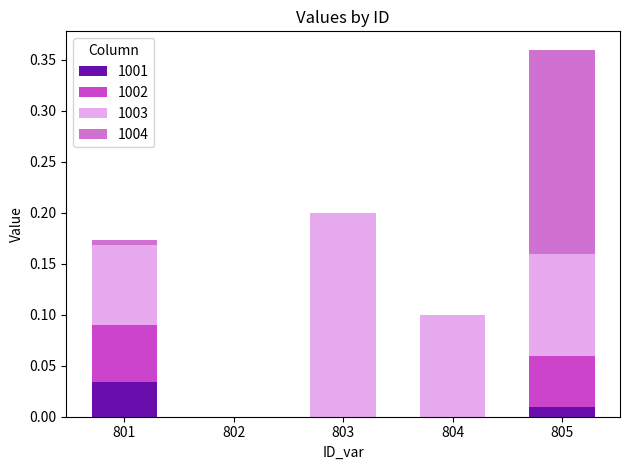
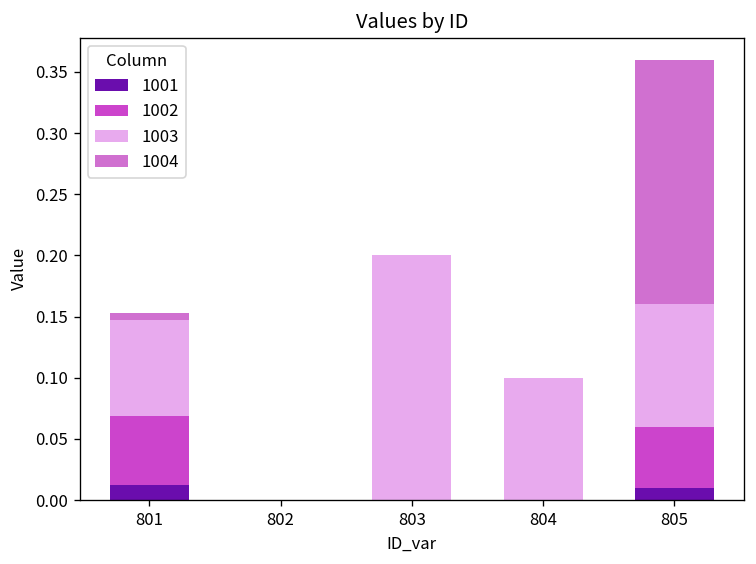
1001, 801: 0.034 -> 0.013
